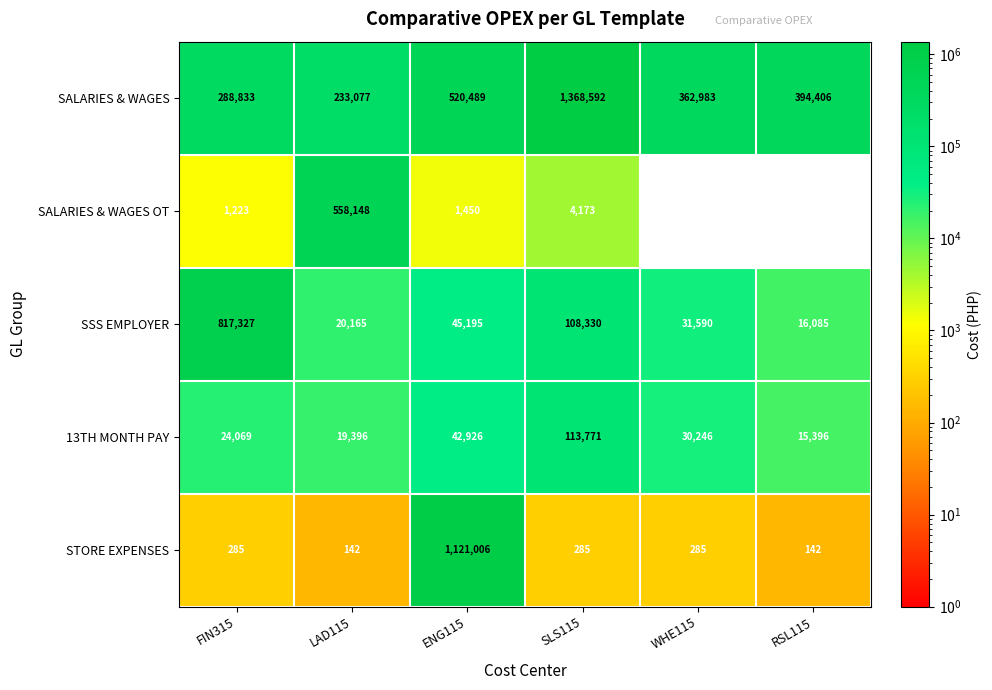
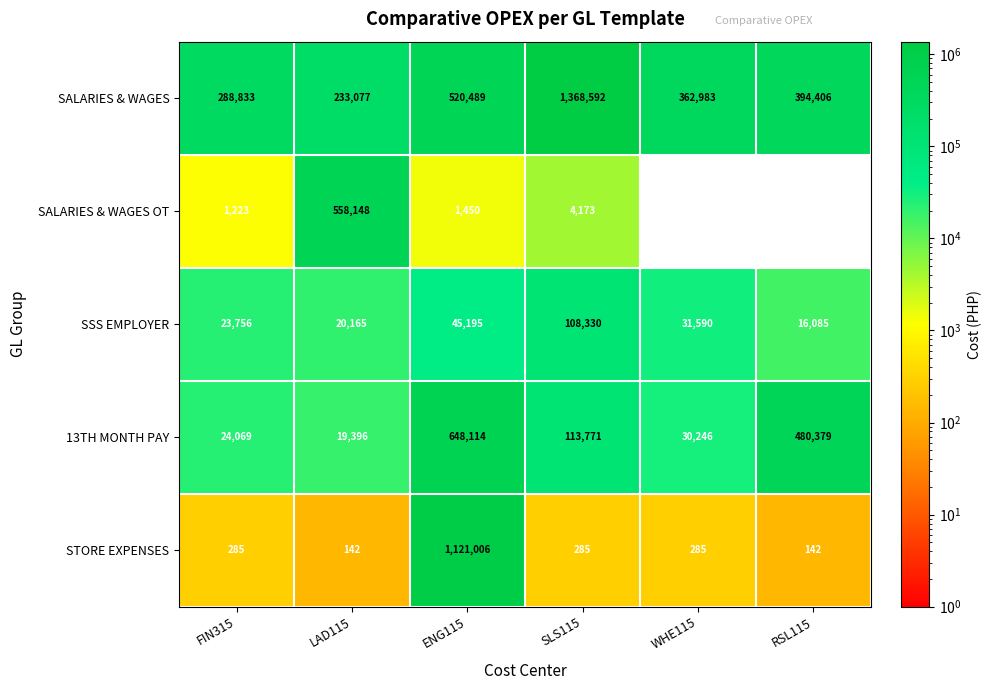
SSS EMPLOYER, FIN315: 817,327 -> 23,756
13TH MONTH PAY, ENG115: 42,926 -> 648,114
13TH MONTH PAY, RSL115: 15,396 -> 480,379
